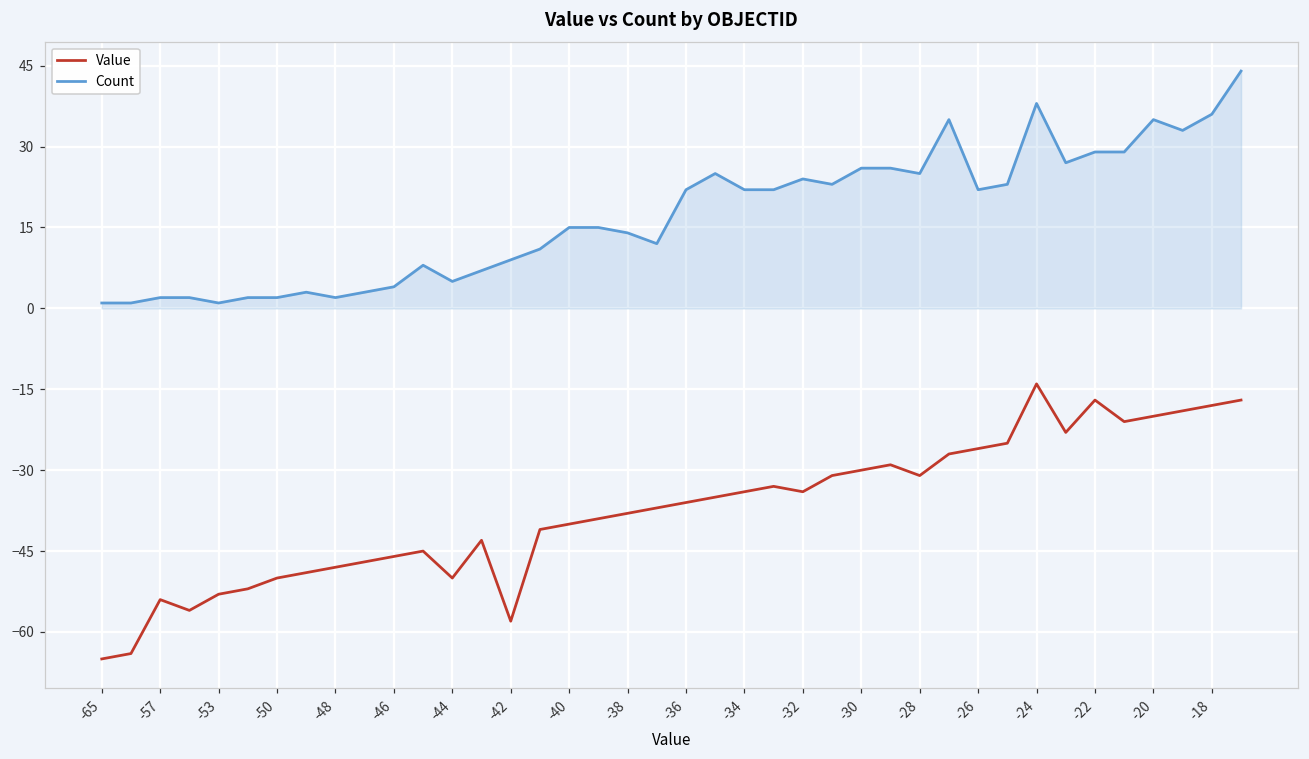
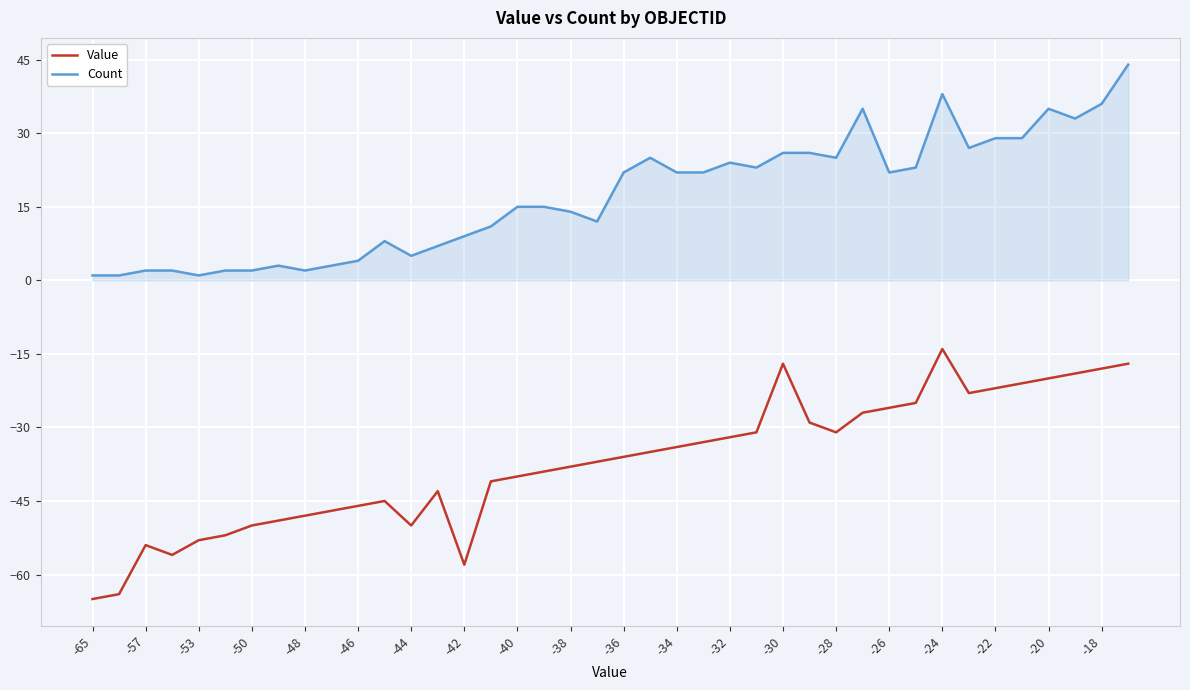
Value, -32: -34 -> -32
Value, -30: -30 -> -17
Value, -22: -17 -> -22
